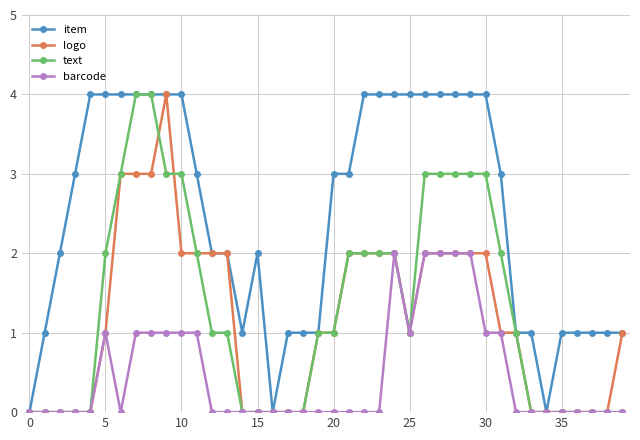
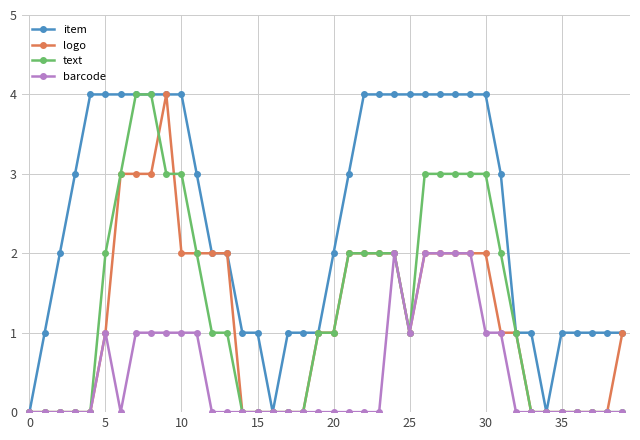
item, 15: 2 -> 1
item, 20: 3 -> 2
